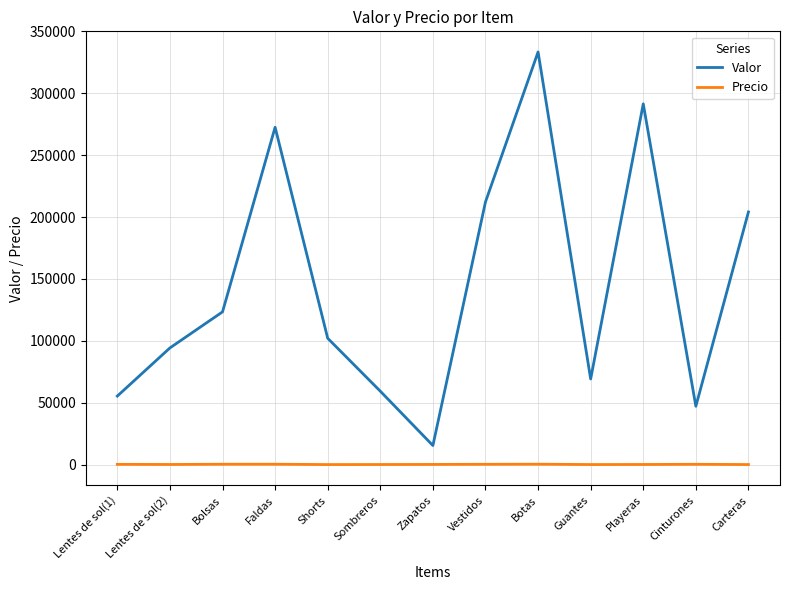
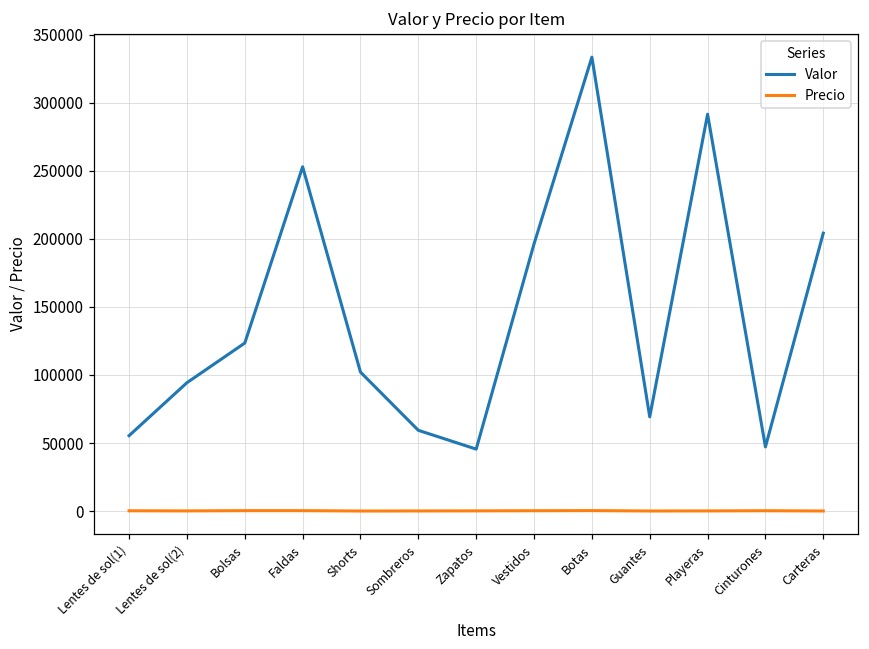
Valor, Faldas: 273000 -> 253000
Valor, Zapatos: 15000 -> 46000
Valor, Vestidos: 212000 -> 196000
